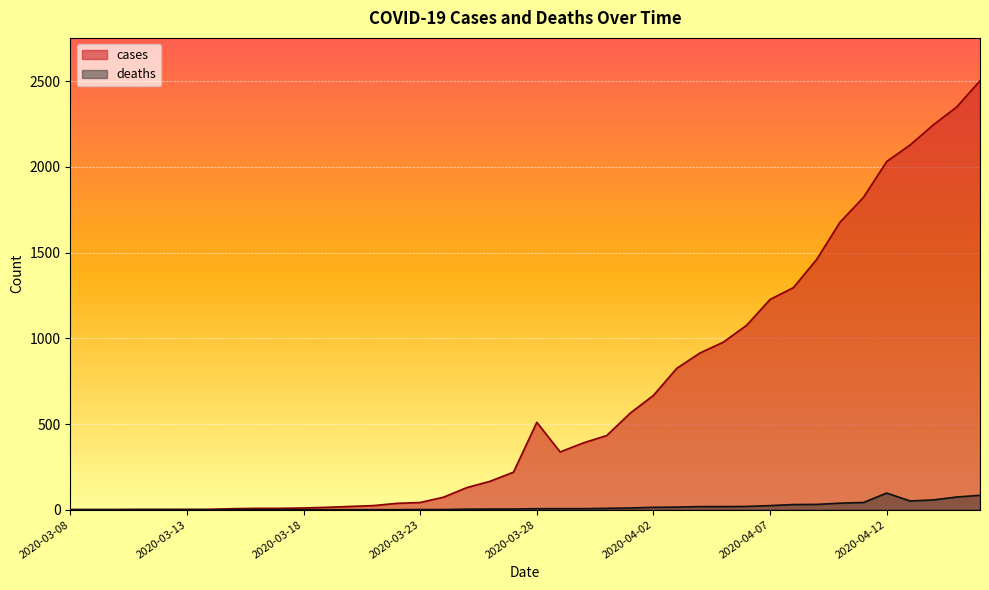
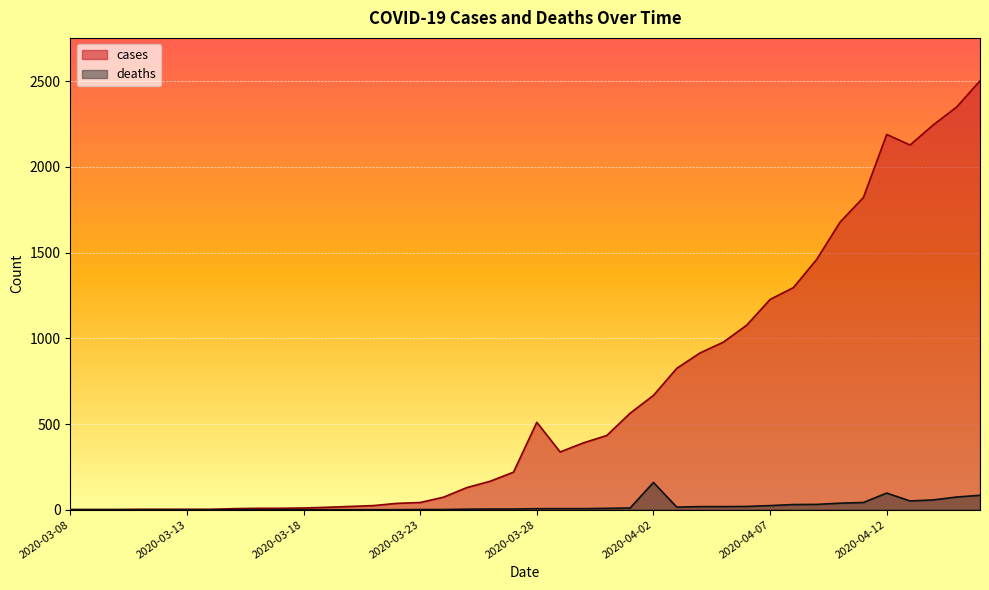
deaths, 2020-04-02: 10 -> 160
cases, 2020-04-12: 2030 -> 2190
